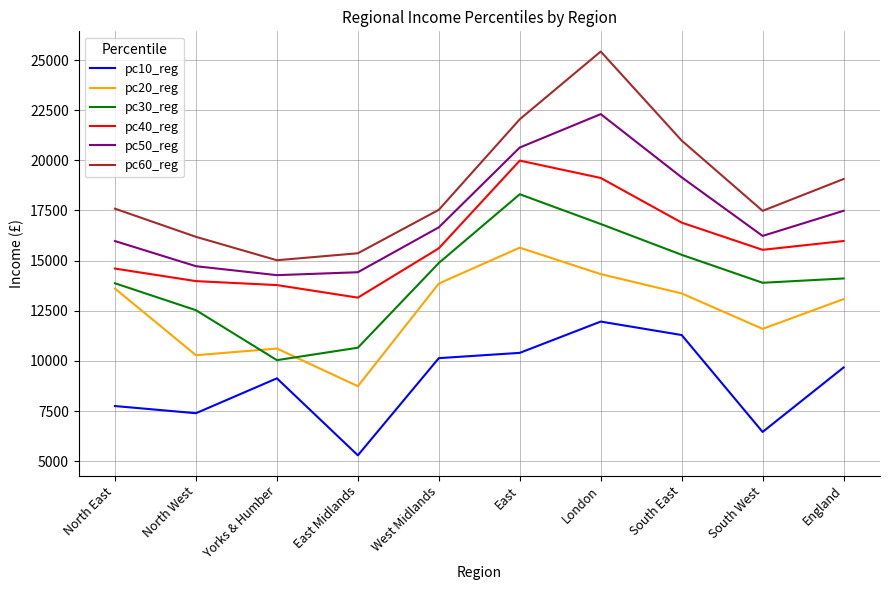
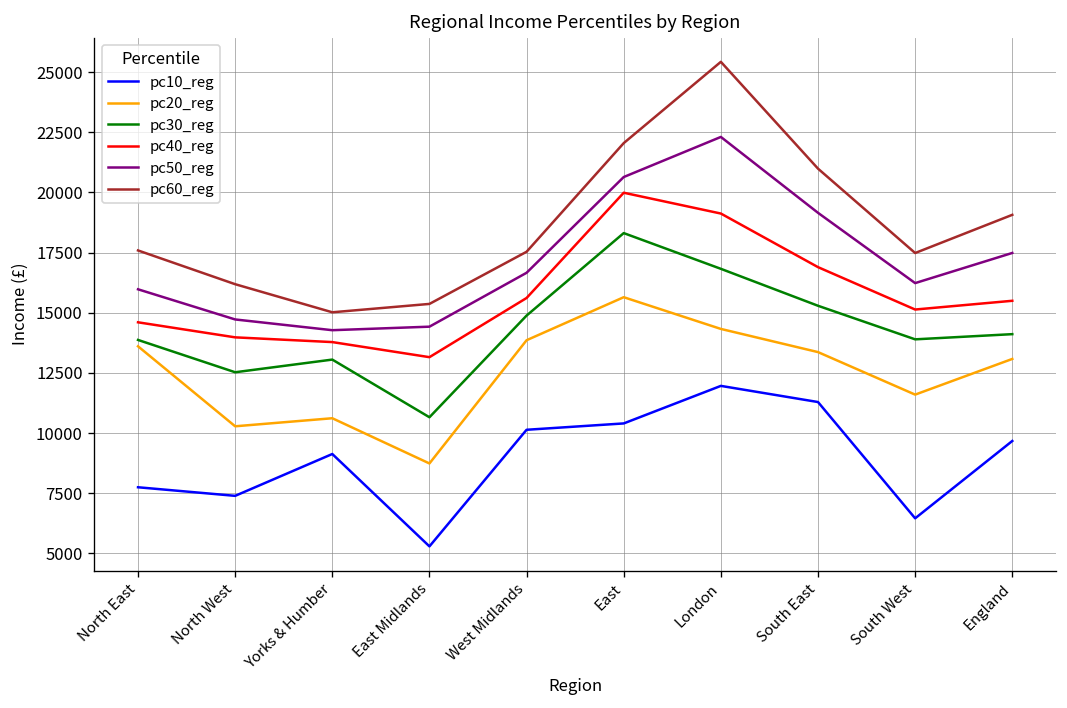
pc30_reg, Yorks & Humber: 10000 -> 13100
pc40_reg, South West: 15500 -> 15100
pc40_reg, England: 16000 -> 15500
